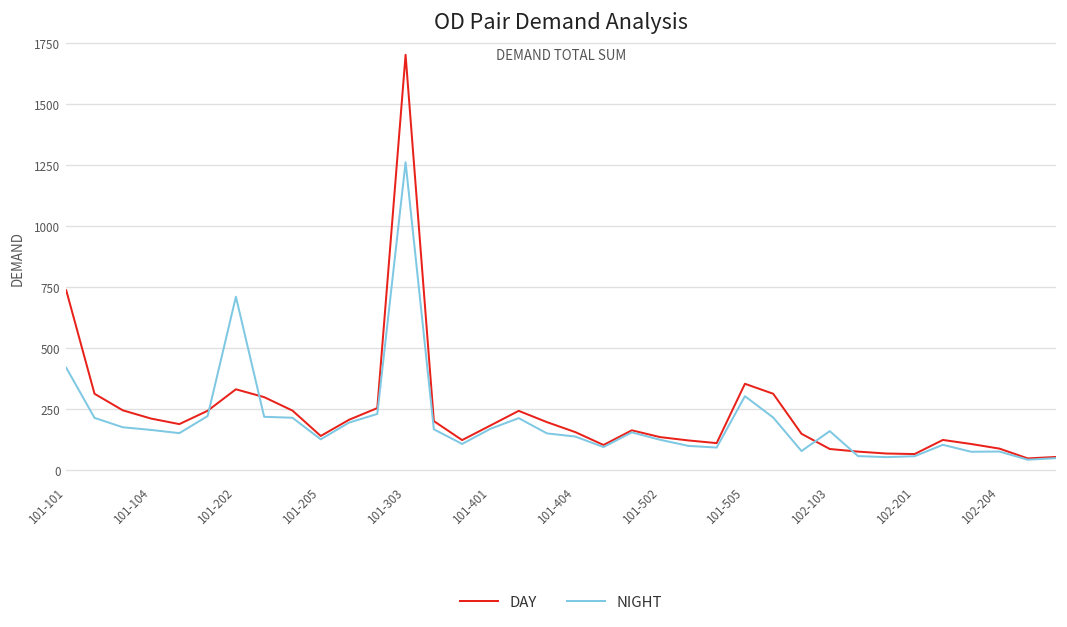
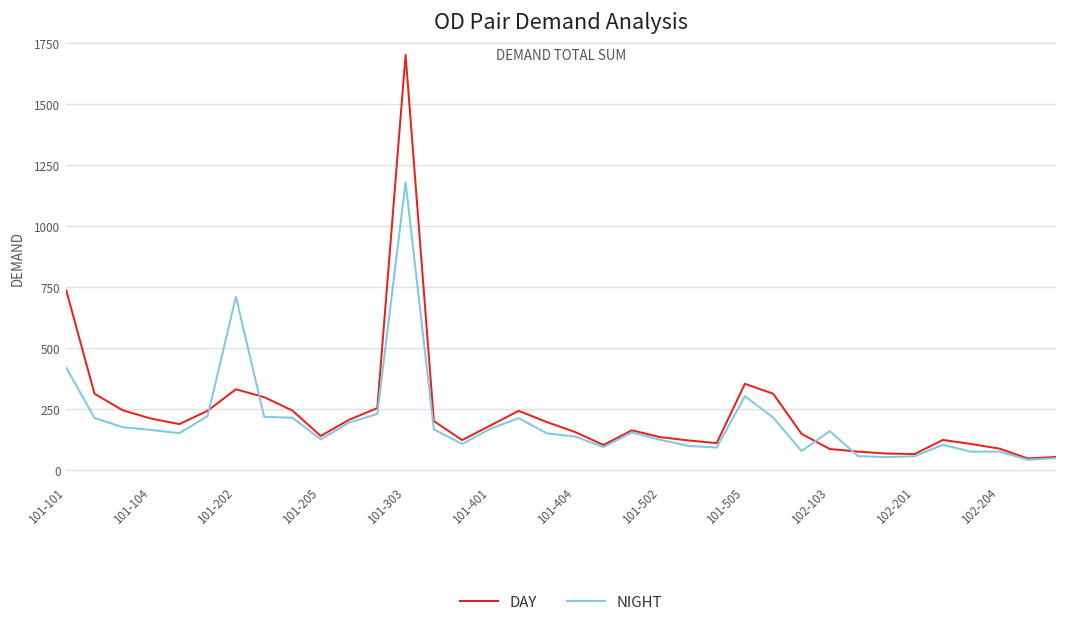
NIGHT, 101-303: 1260 -> 1180
